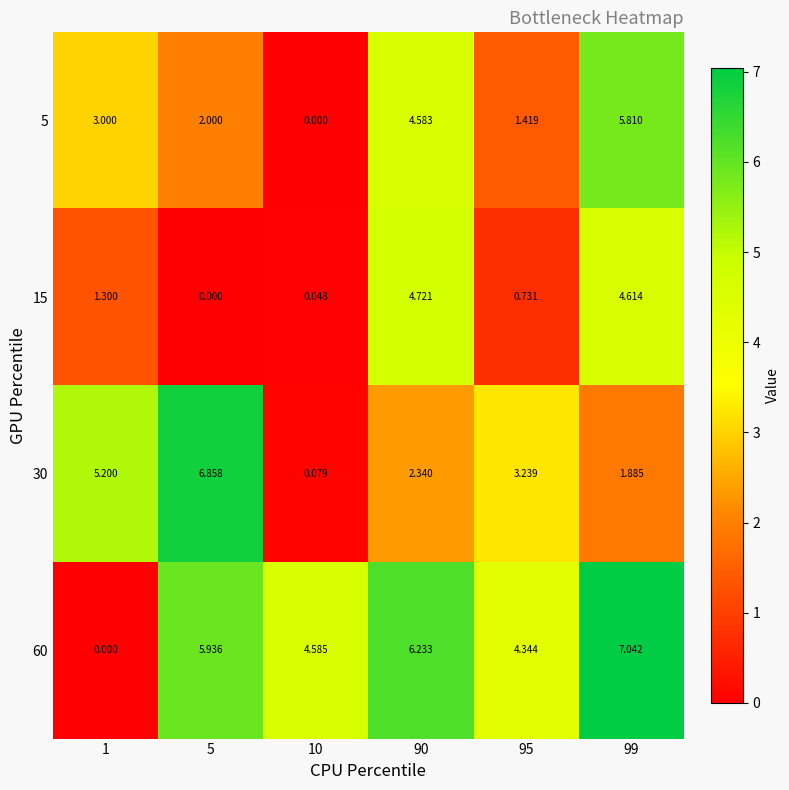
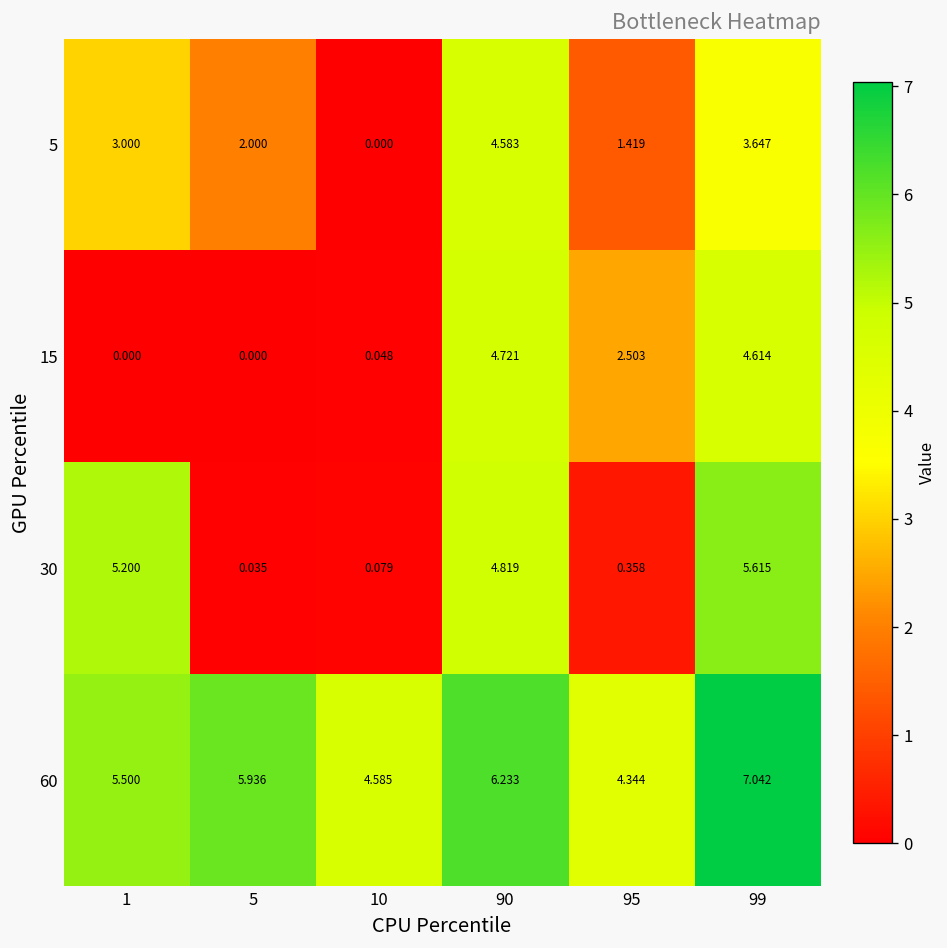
5, 99: 5.810 -> 3.647
15, 1: 1.300 -> 0.000
15, 95: 0.731 -> 2.503
30, 5: 6.858 -> 0.035
30, 90: 2.340 -> 4.819
30, 95: 3.239 -> 0.358
30, 99: 1.885 -> 5.615
60, 1: 0.000 -> 5.500
